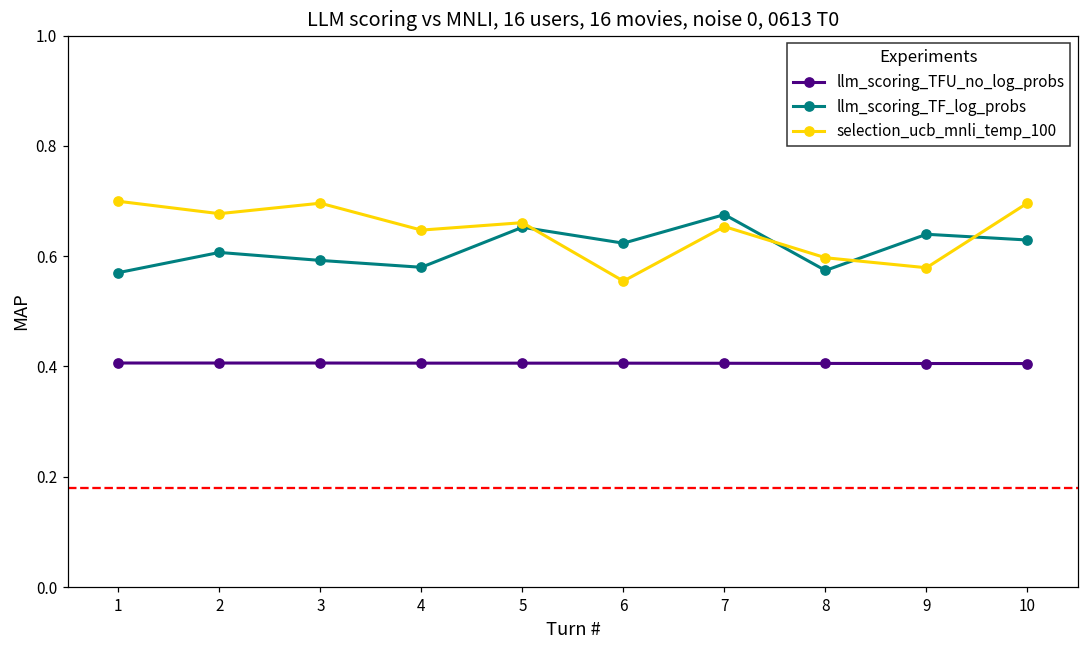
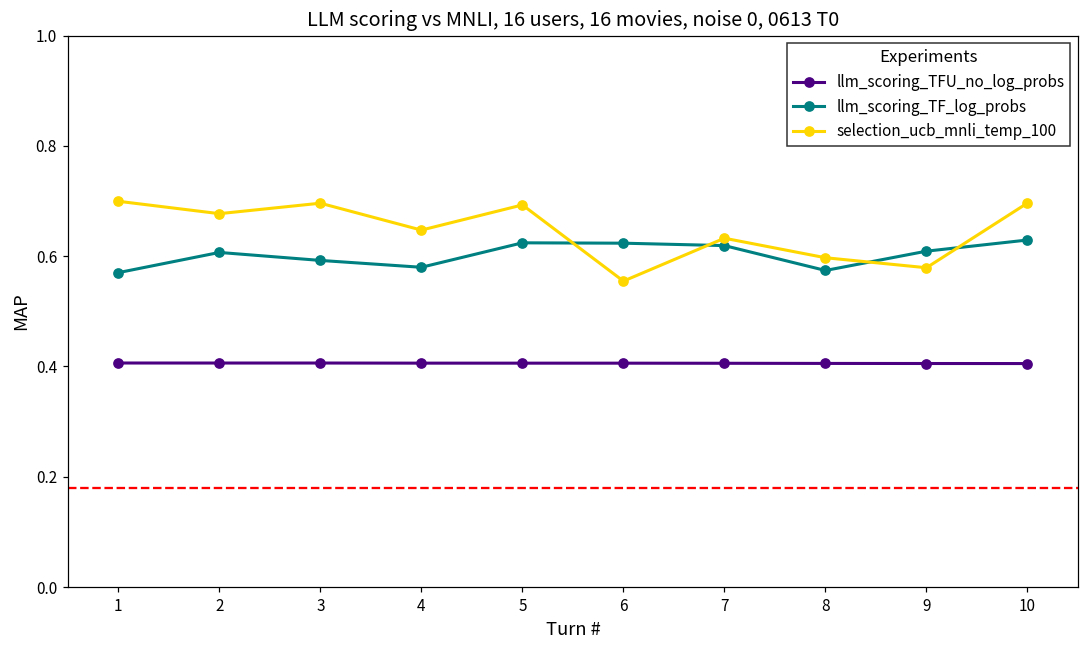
llm_scoring_TF_log_probs, 5: 0.65 -> 0.62
selection_ucb_mnli_temp_100, 5: 0.66 -> 0.69
llm_scoring_TF_log_probs, 7: 0.68 -> 0.62
selection_ucb_mnli_temp_100, 7: 0.65 -> 0.63
llm_scoring_TF_log_probs, 9: 0.64 -> 0.61
